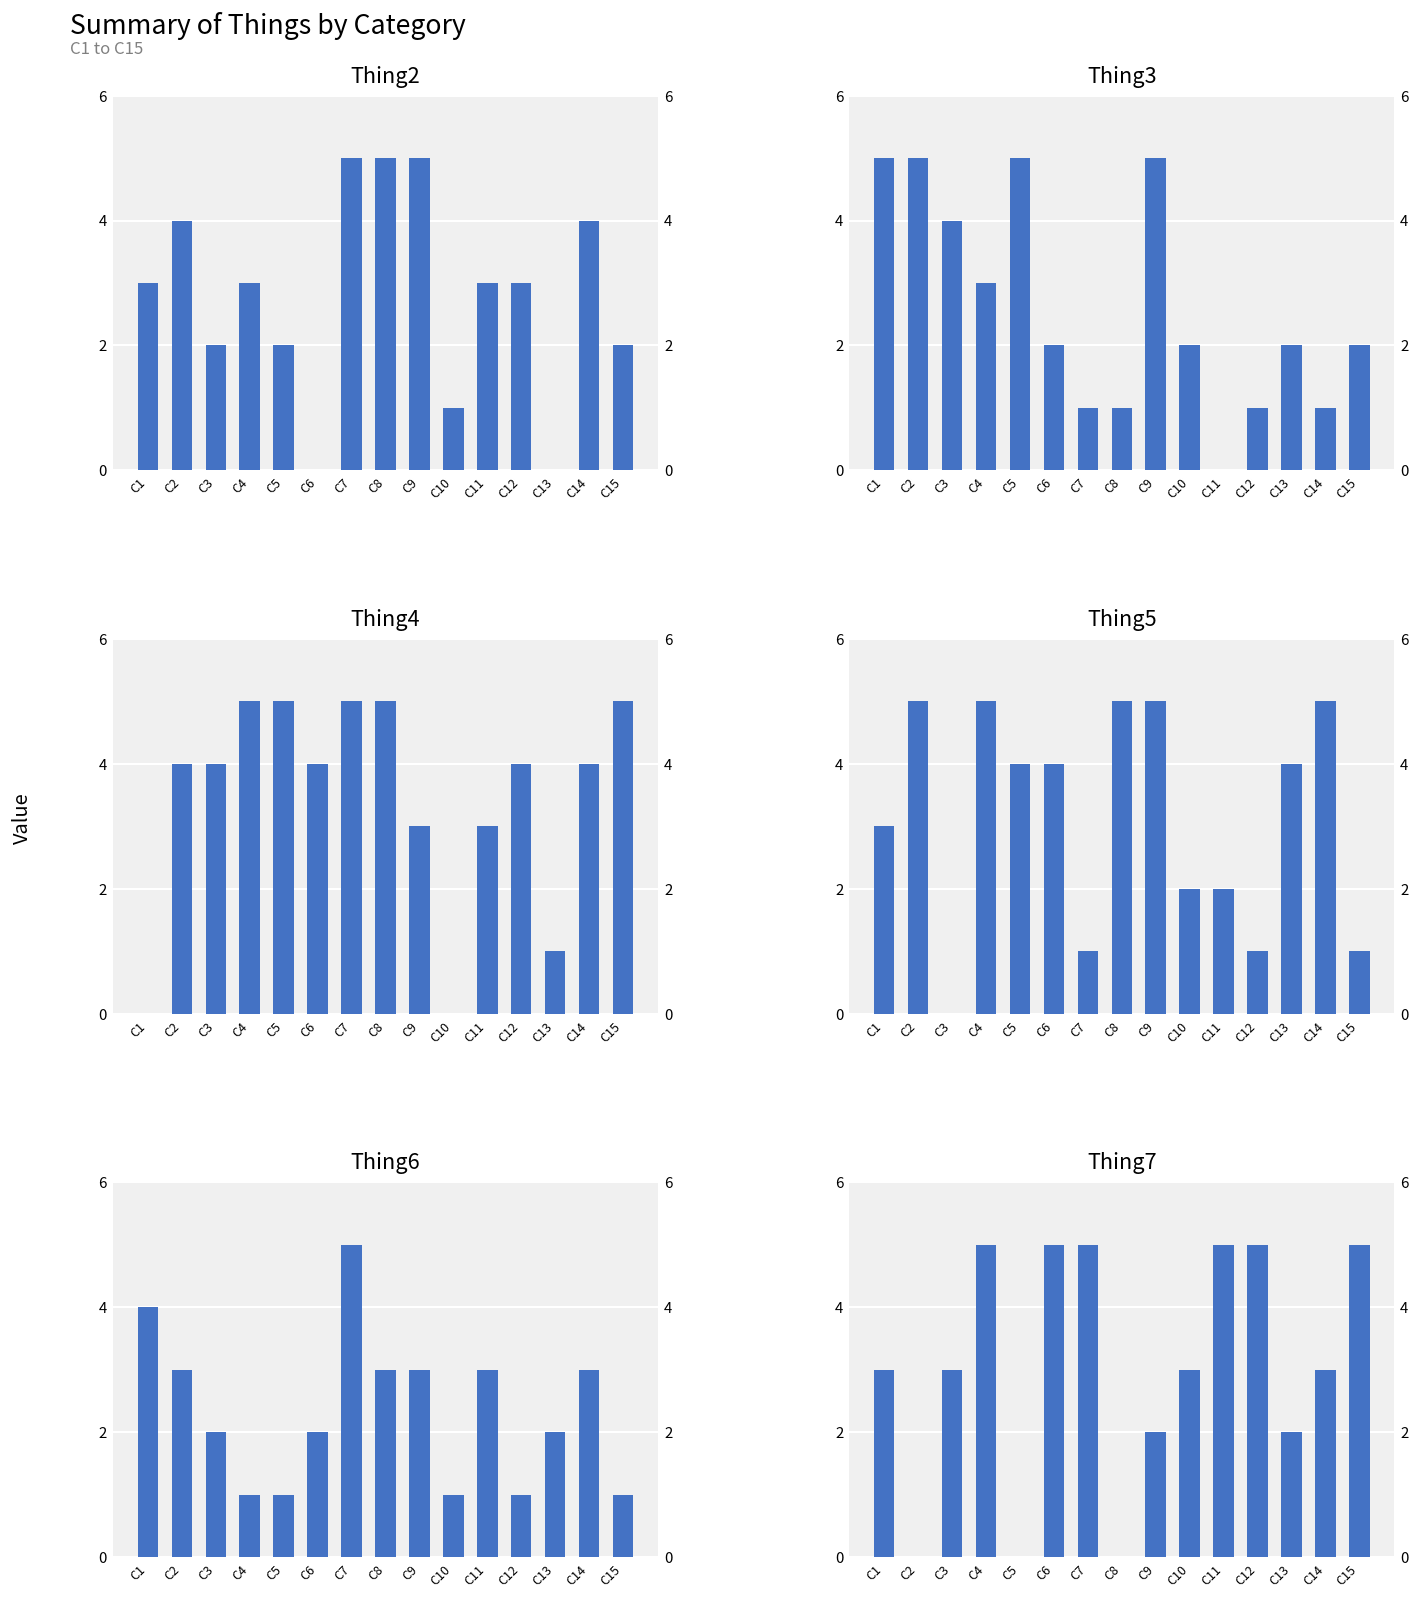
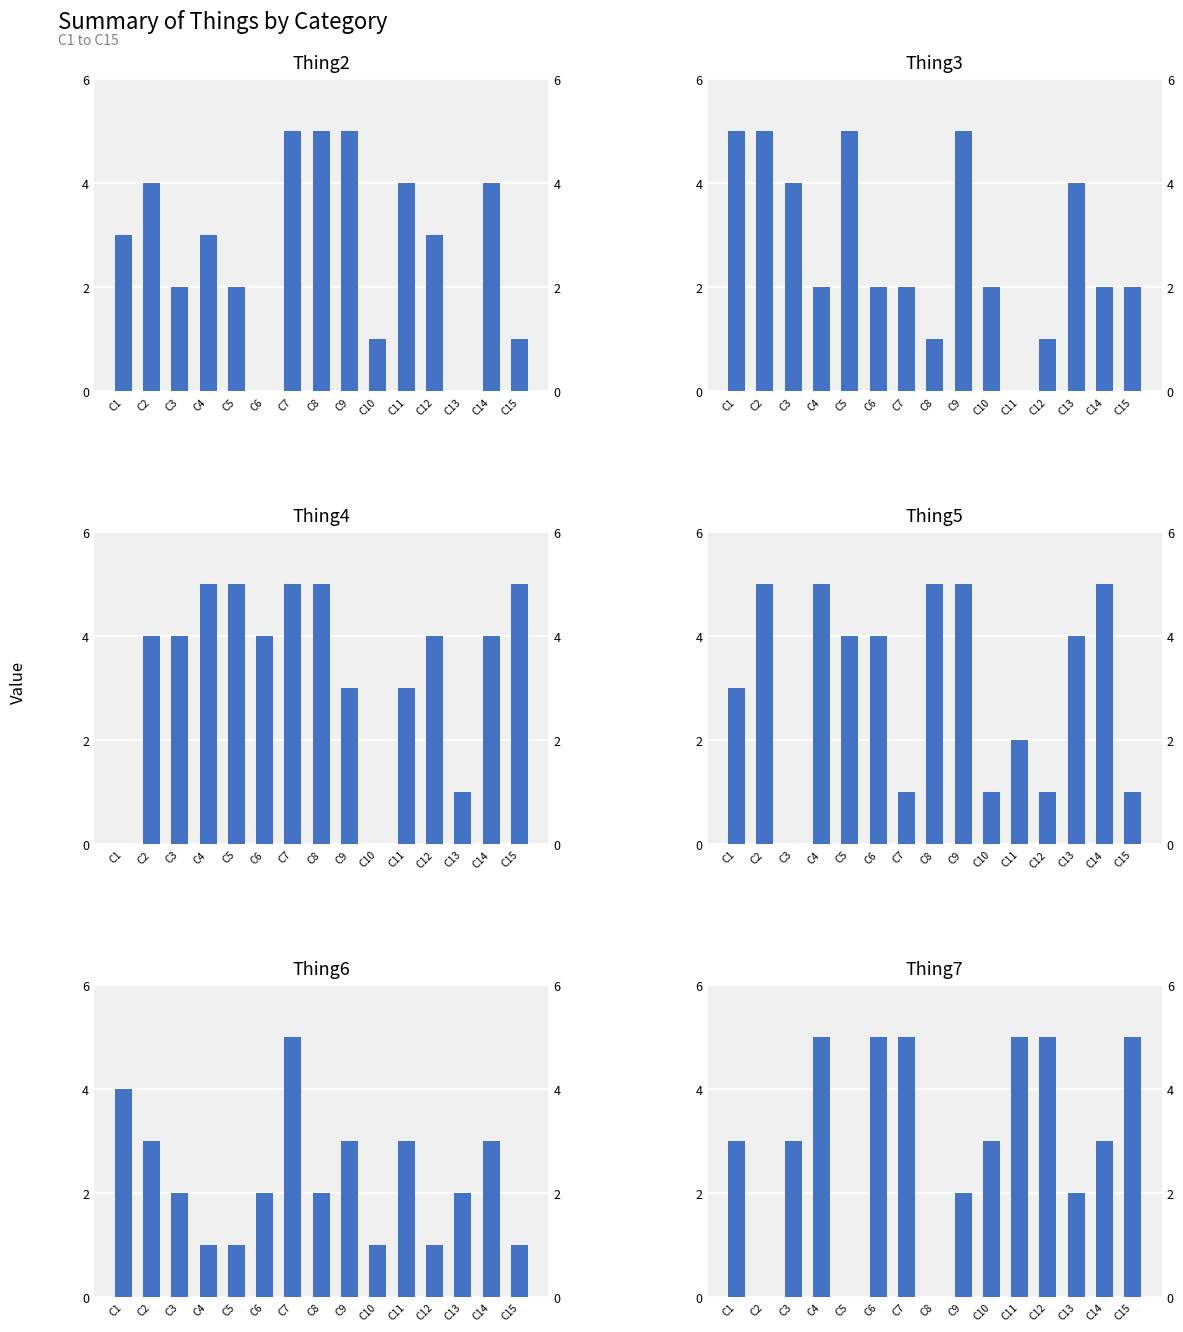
Thing2, C11: 3 -> 4
Thing2, C15: 2 -> 1
Thing3, C4: 3 -> 2
Thing3, C7: 1 -> 2
Thing3, C13: 2 -> 4
Thing3, C14: 1 -> 2
Thing5, C10: 2 -> 1
Thing6, C8: 3 -> 2
